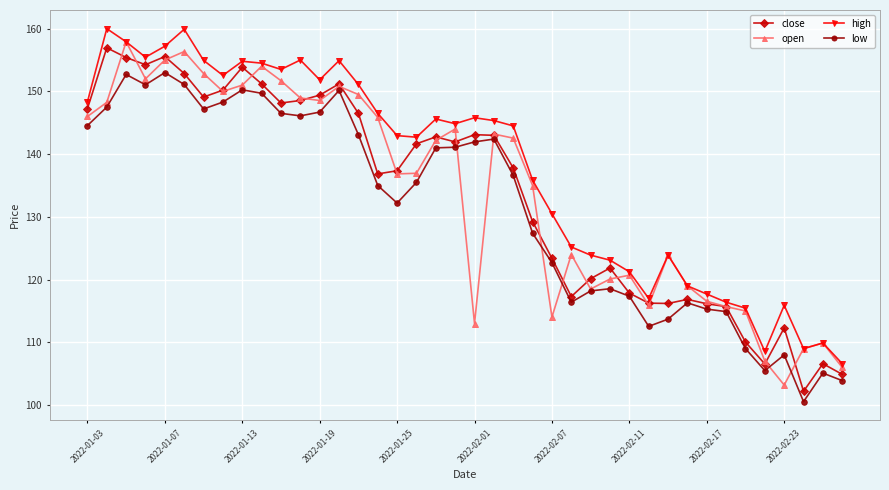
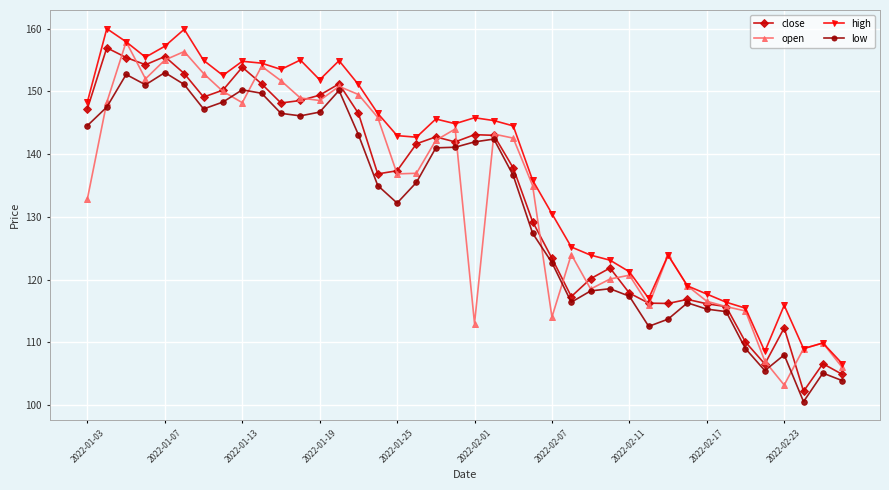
open, 2022-01-03: 146 -> 133
open, 2022-01-13: 151 -> 148
